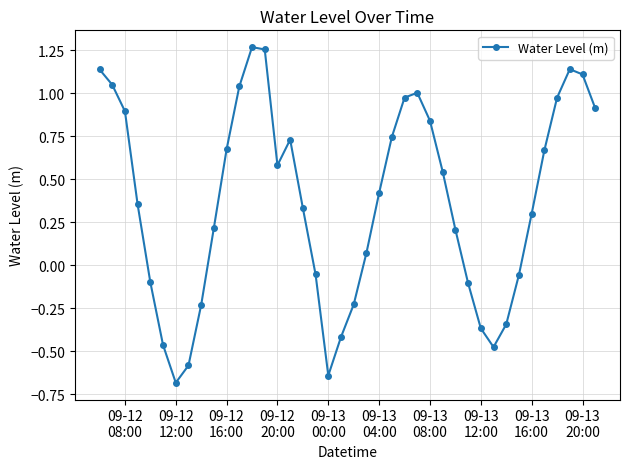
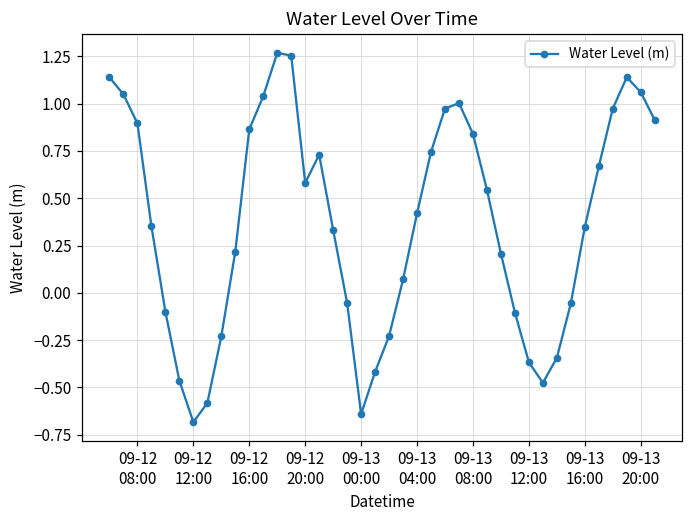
09-12 16:00: 0.67 -> 0.86
09-13 16:00: 0.30 -> 0.35
09-13 20:00: 1.11 -> 1.06
